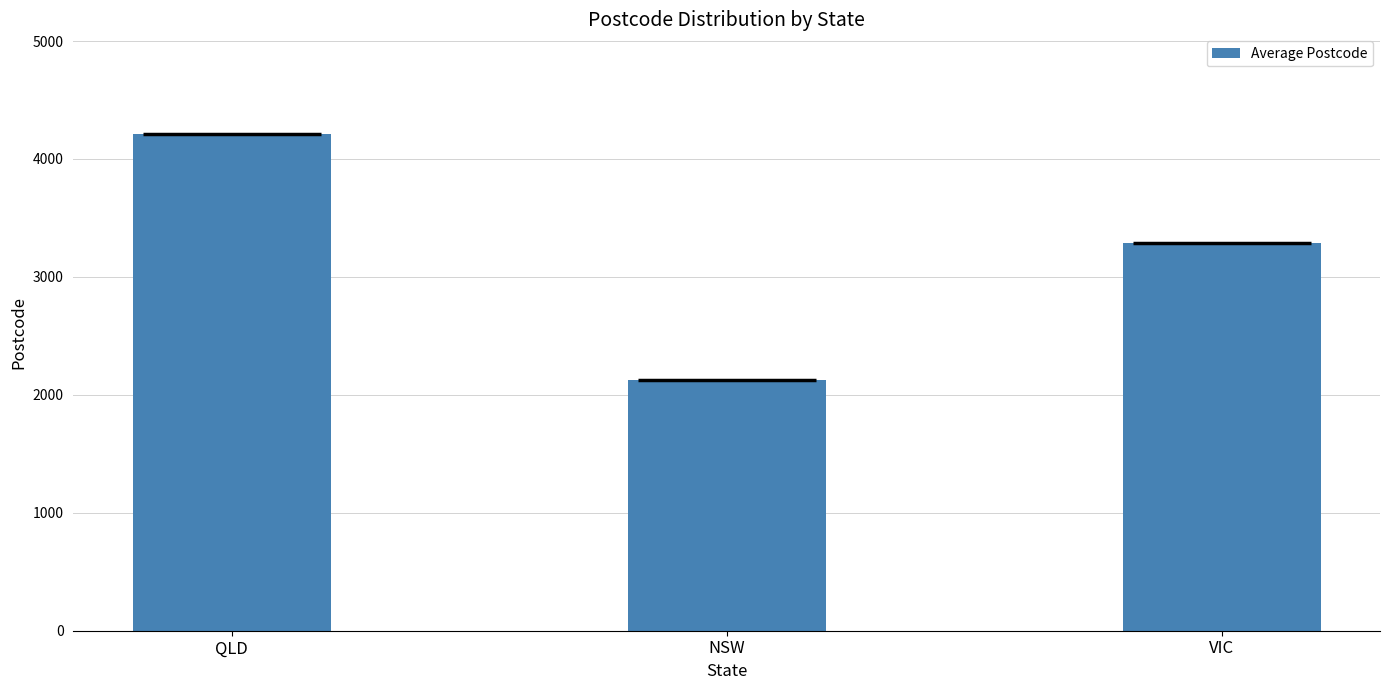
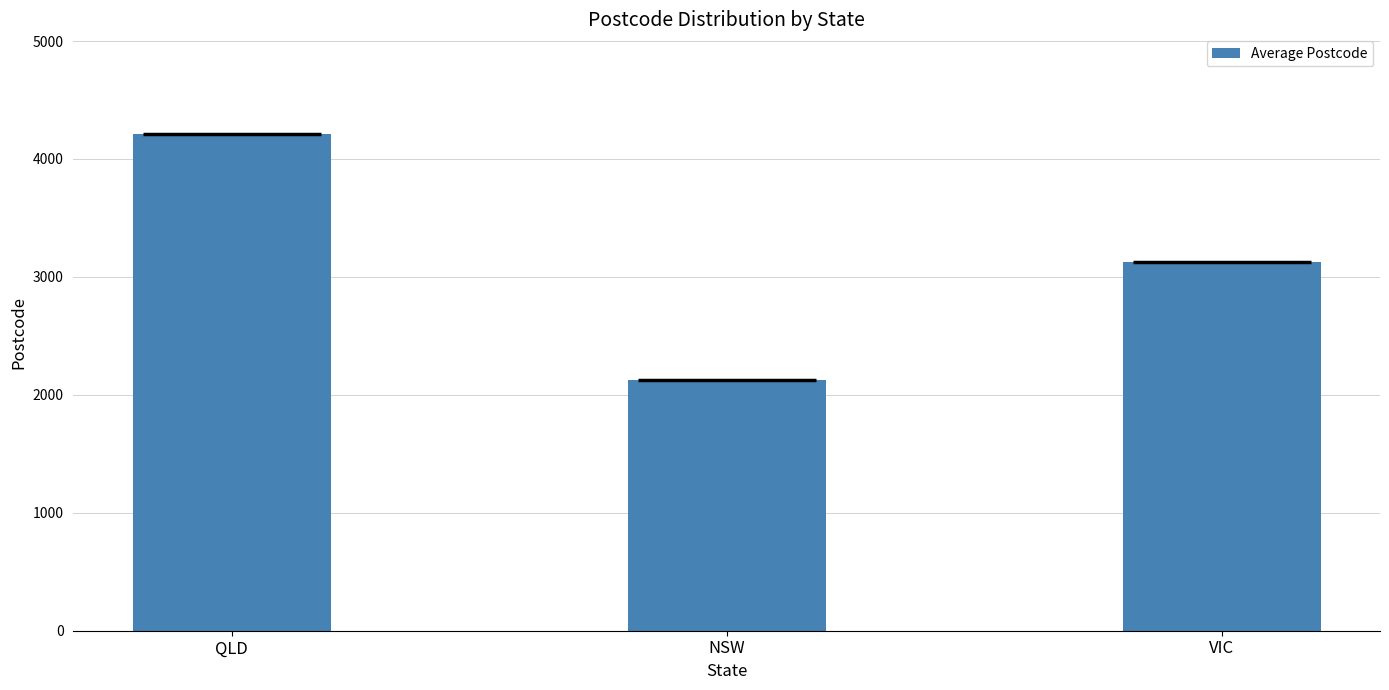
VIC: 3290 -> 3120
